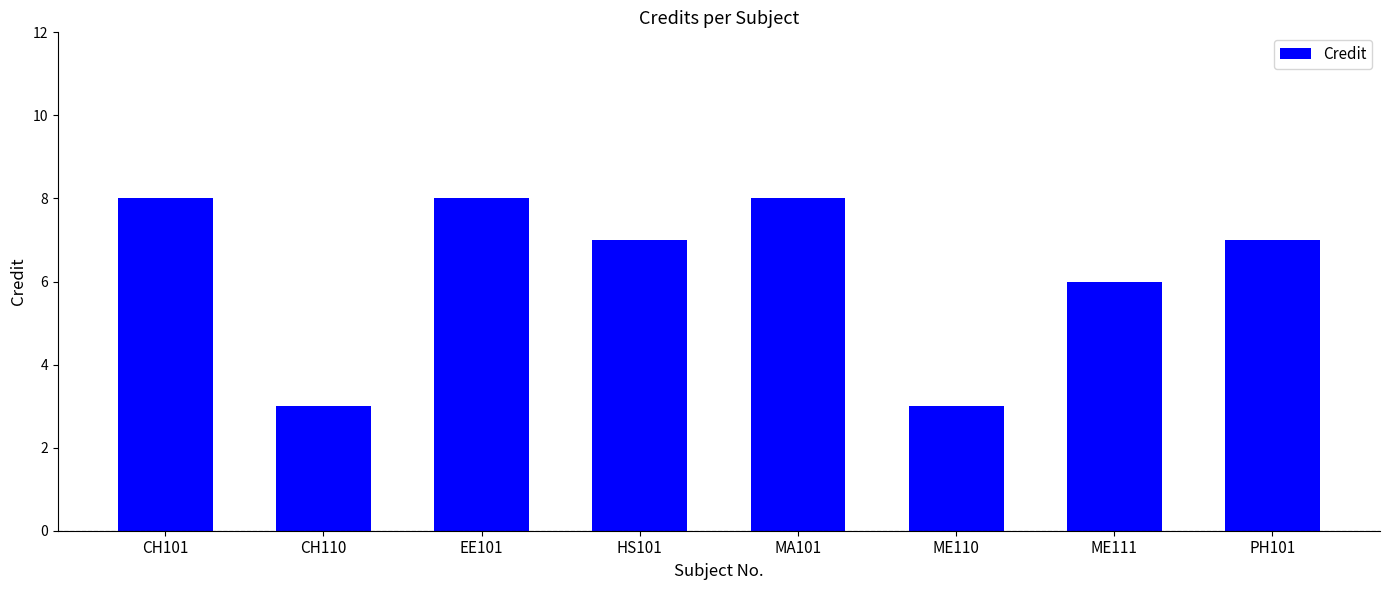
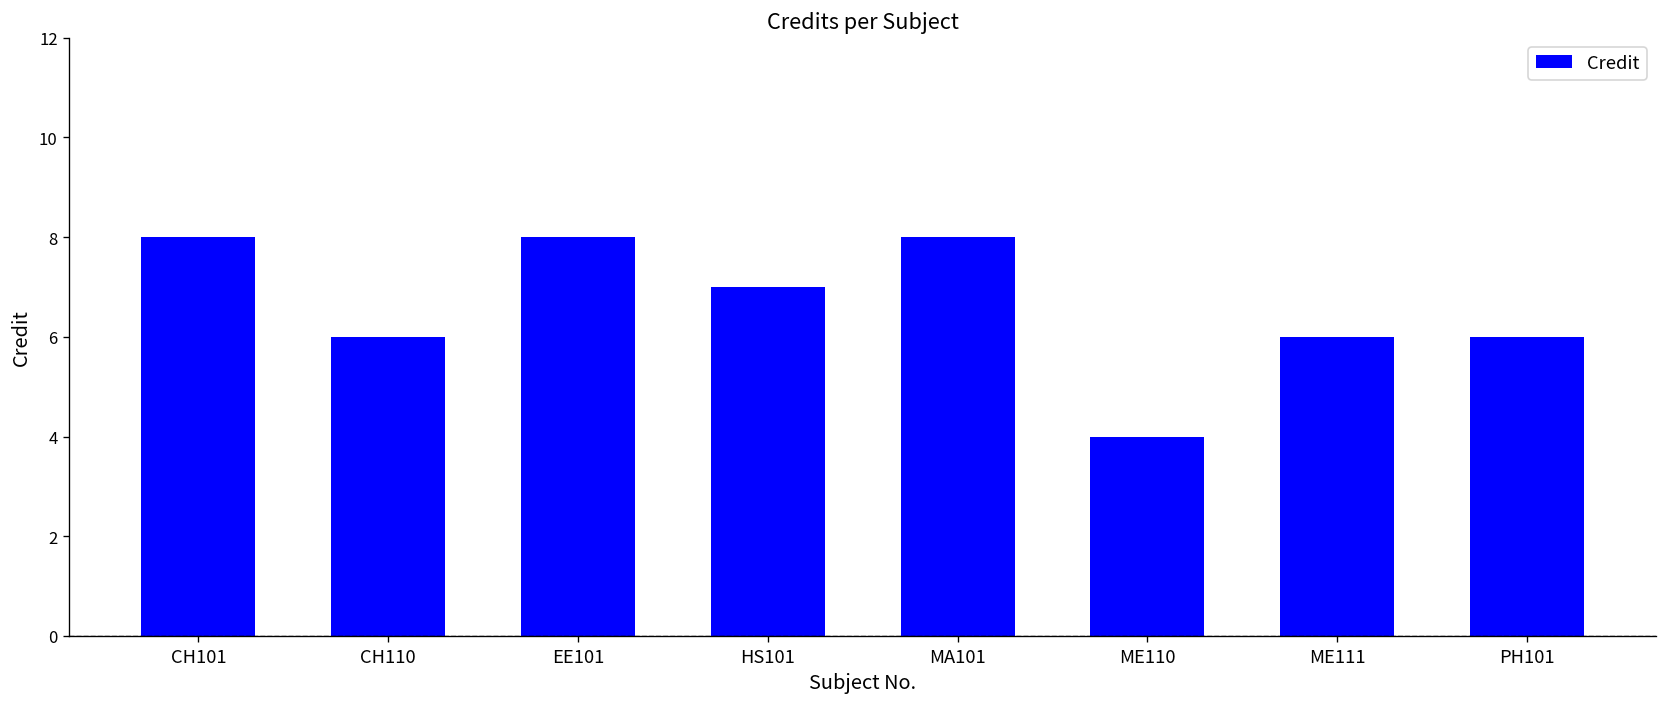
CH110: 3 -> 6
ME110: 3 -> 4
PH101: 7 -> 6
